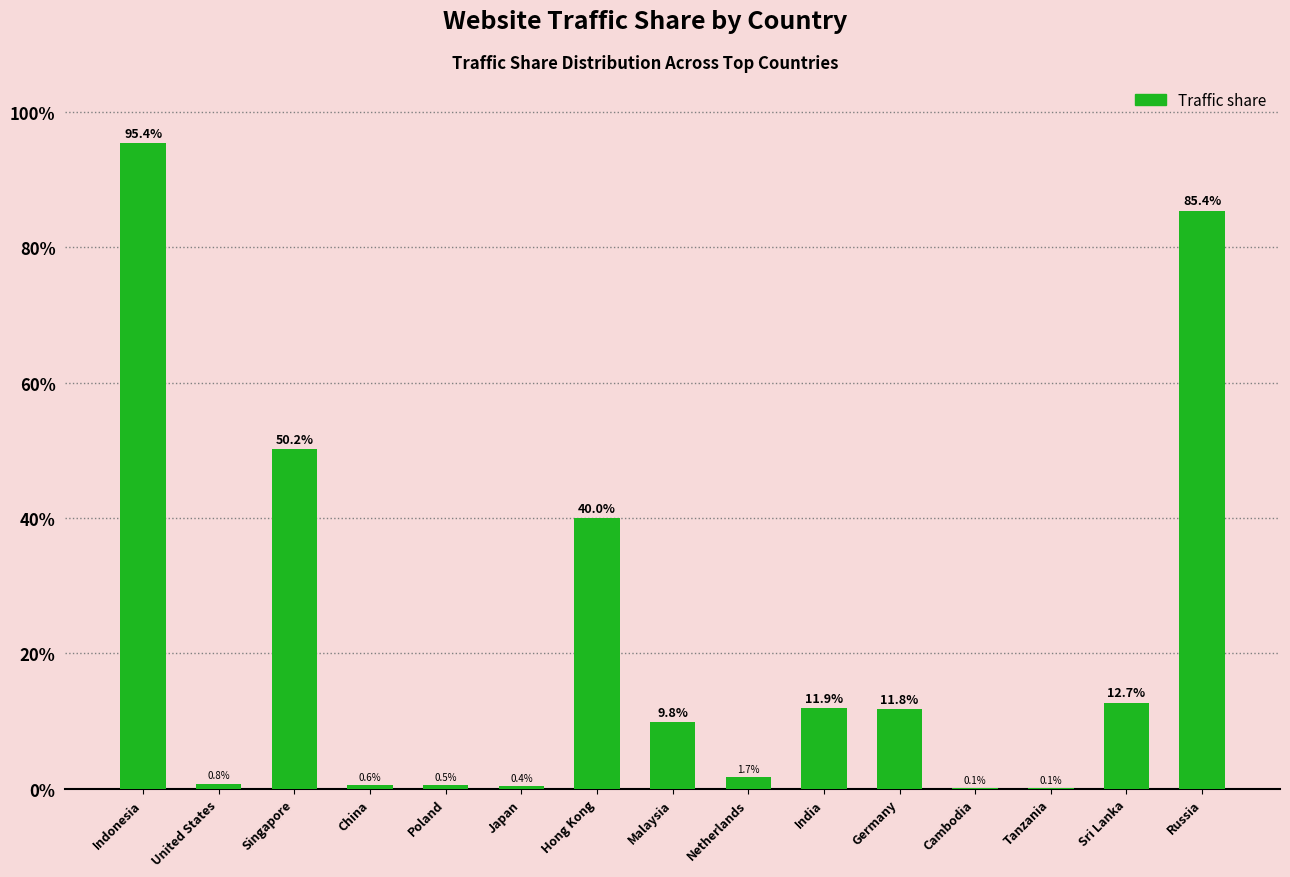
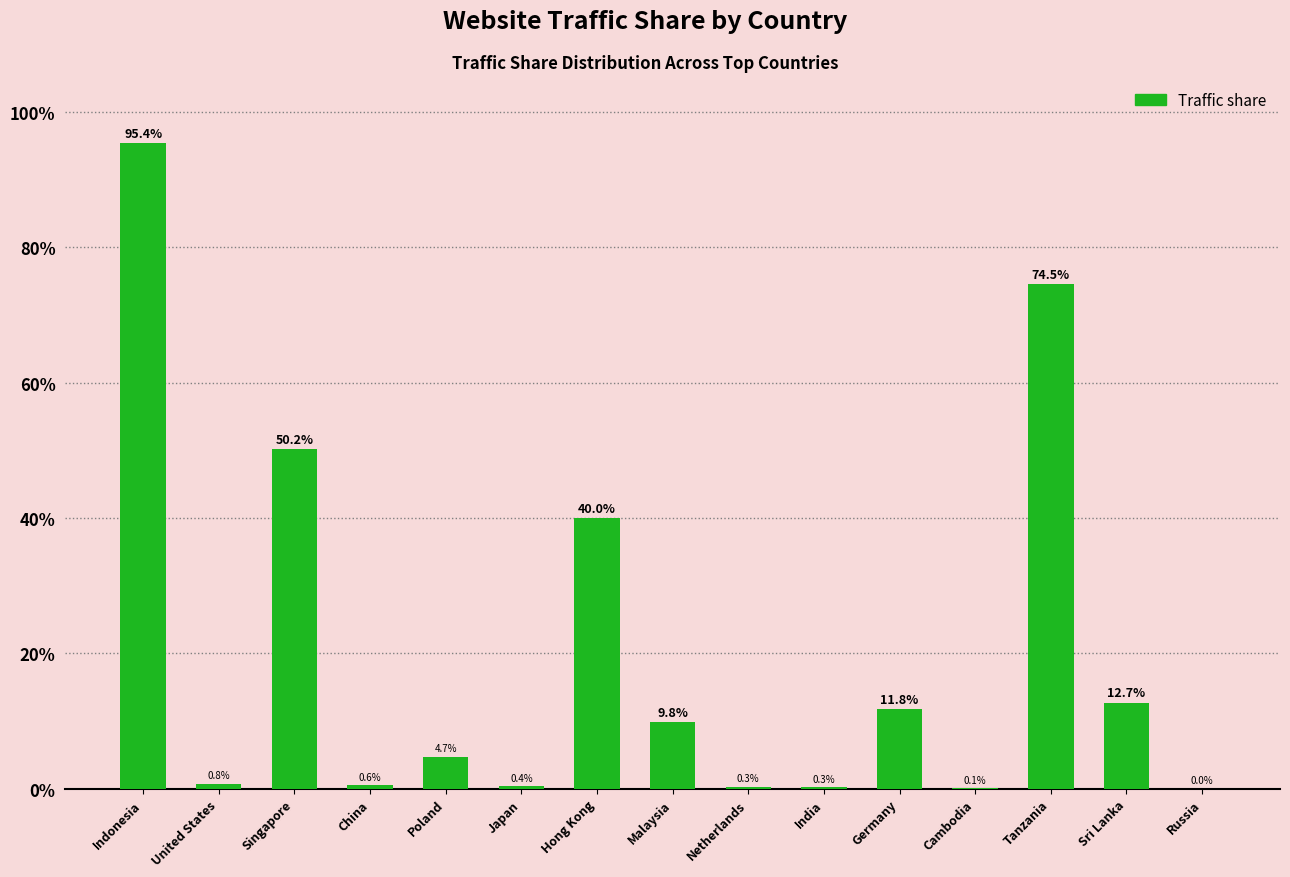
Poland: 0.5% -> 4.7%
Netherlands: 1.7% -> 0.3%
India: 11.9% -> 0.3%
Tanzania: 0.1% -> 74.5%
Russia: 85.4% -> 0.0%
